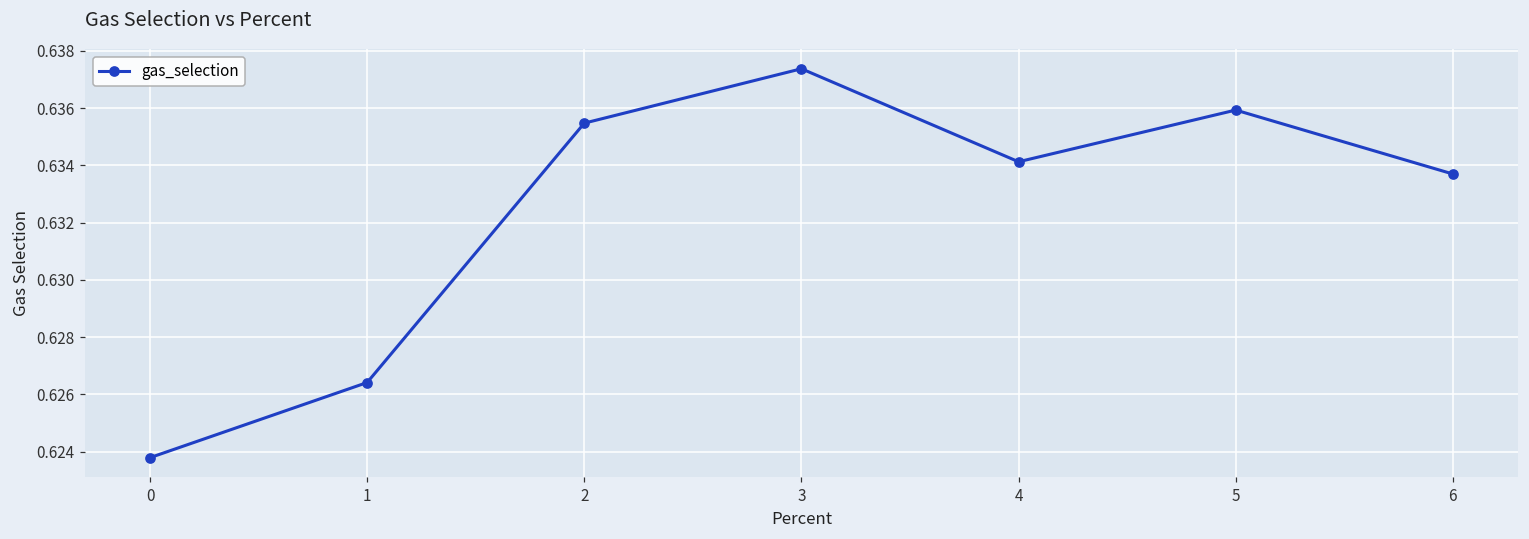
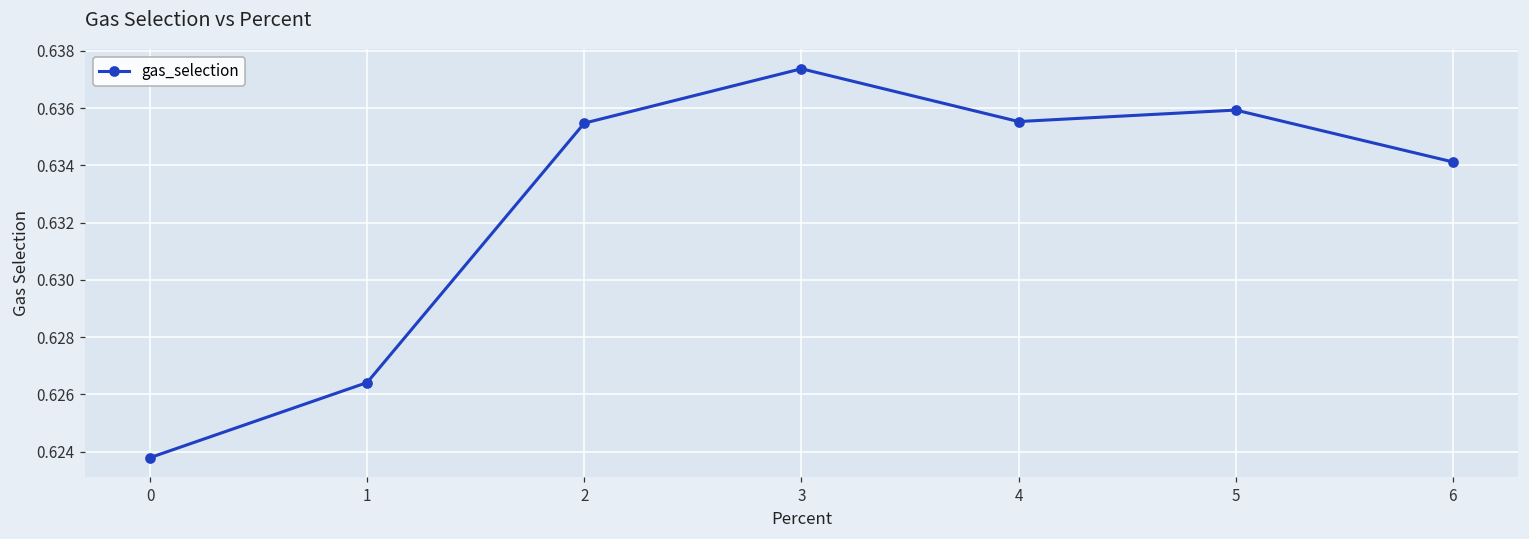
4: 0.6341 -> 0.6355
6: 0.6337 -> 0.6341
